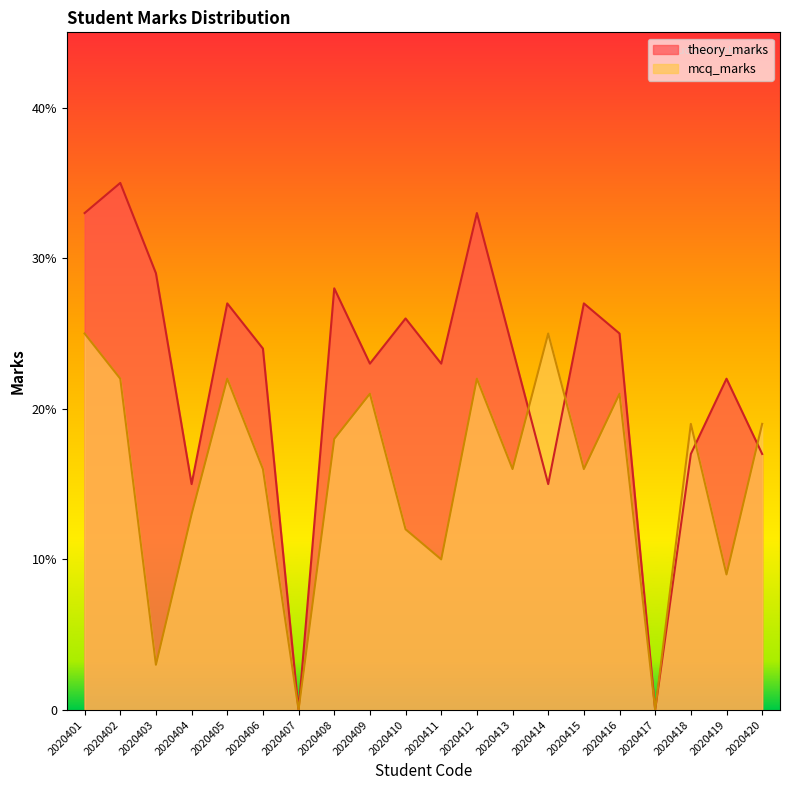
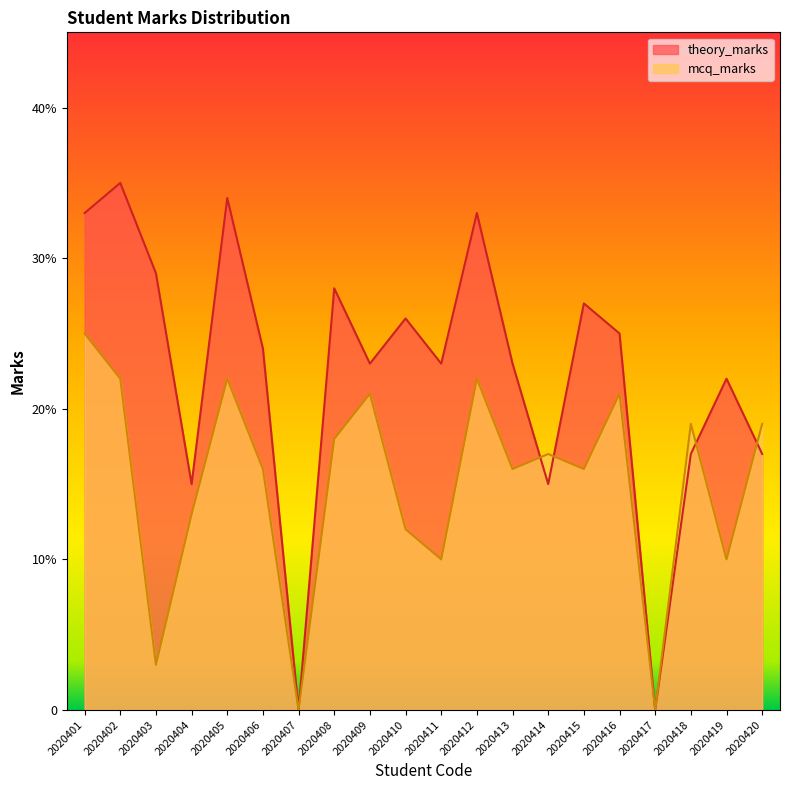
theory_marks, 2020405: 27% -> 34%
theory_marks, 2020413: 24% -> 23%
mcq_marks, 2020414: 25% -> 17%
mcq_marks, 2020419: 9% -> 10%
